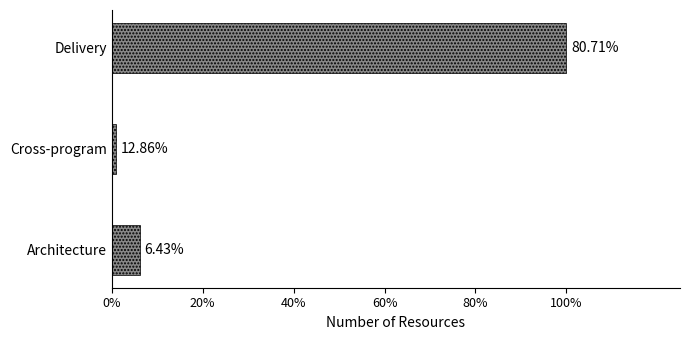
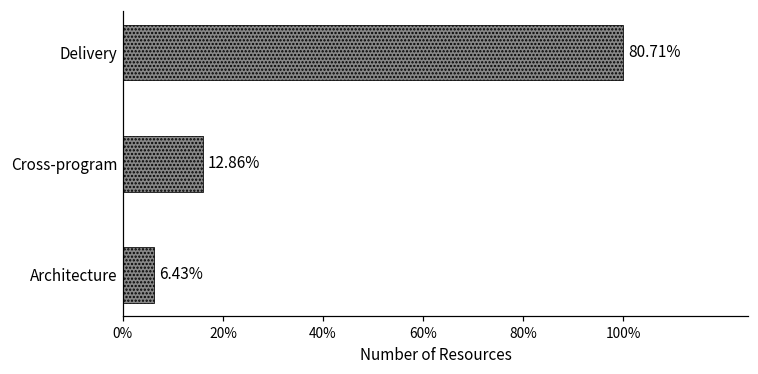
Cross-program: 1% -> 16%
